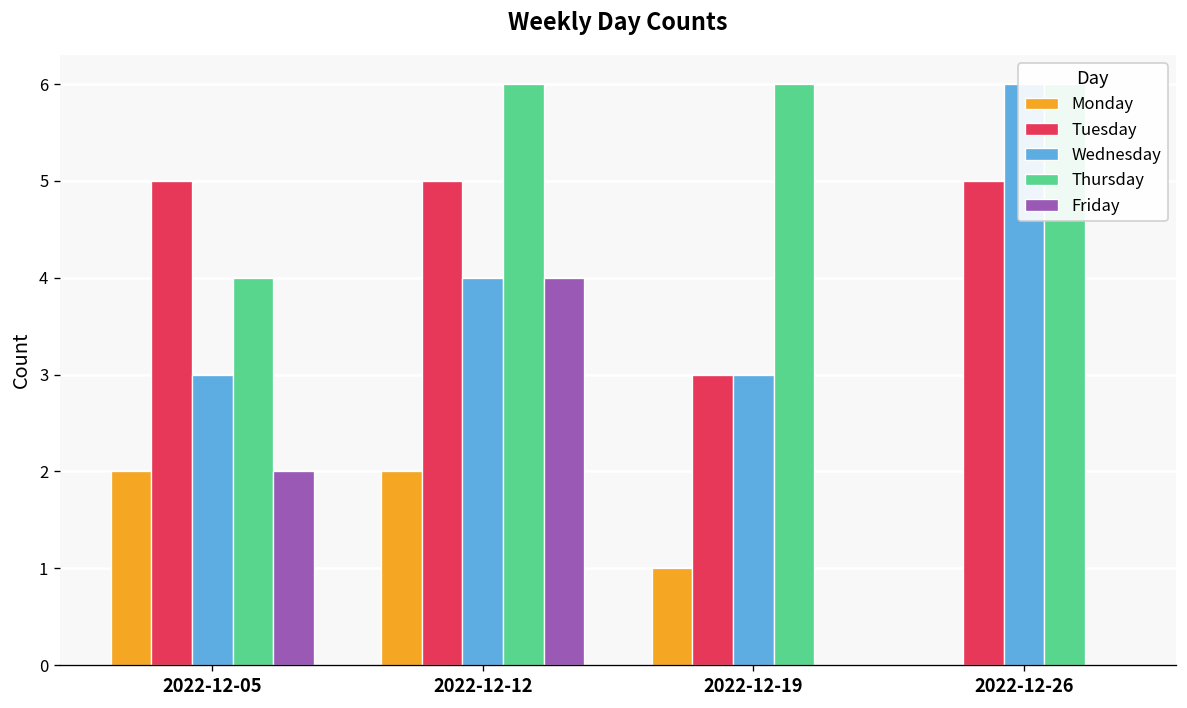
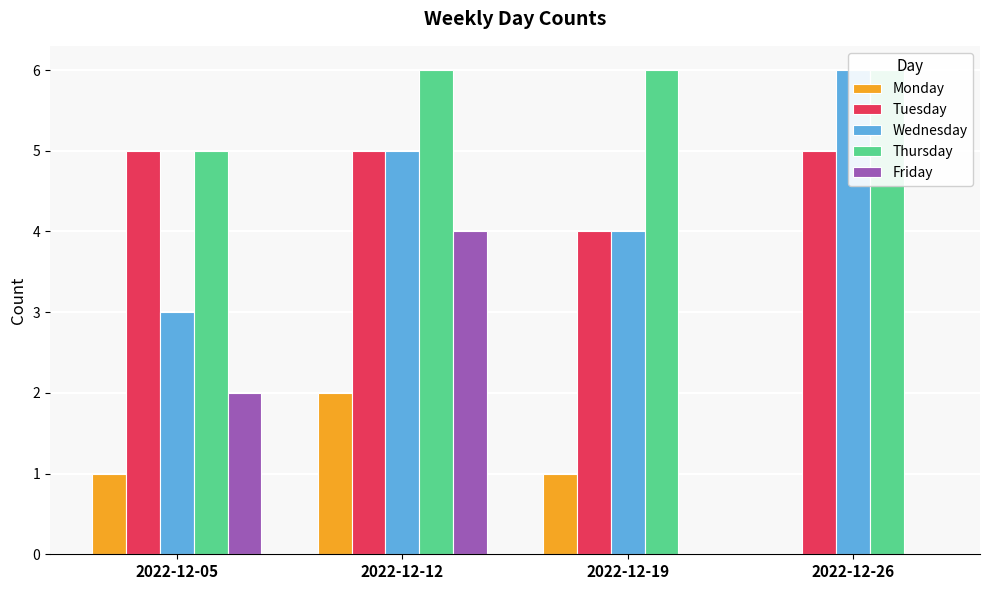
Monday, 2022-12-05: 2 -> 1
Thursday, 2022-12-05: 4 -> 5
Wednesday, 2022-12-12: 4 -> 5
Tuesday, 2022-12-19: 3 -> 4
Wednesday, 2022-12-19: 3 -> 4
